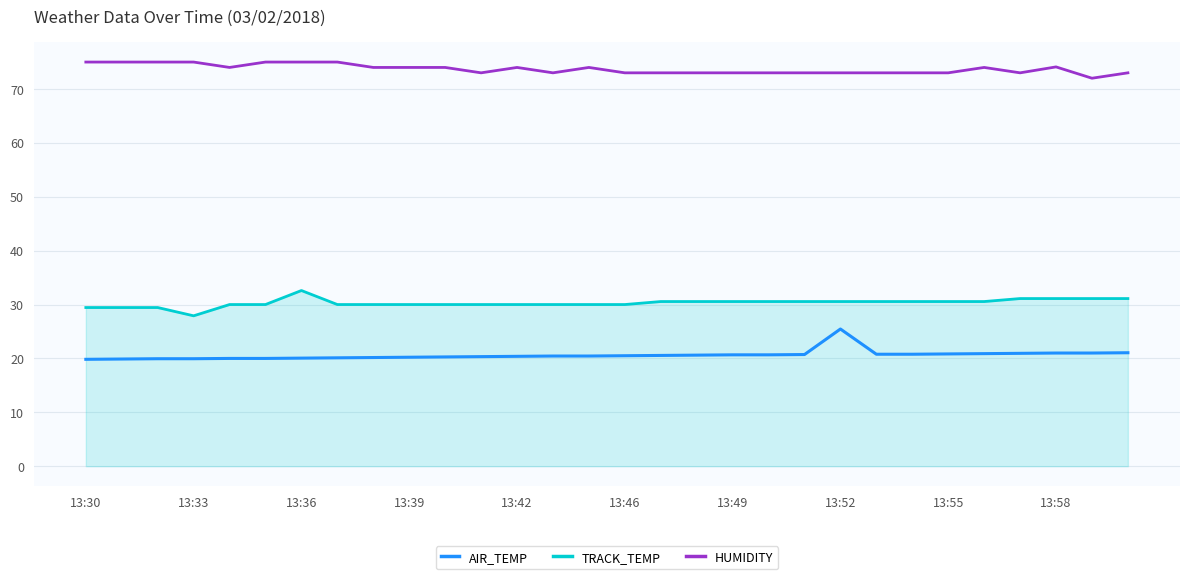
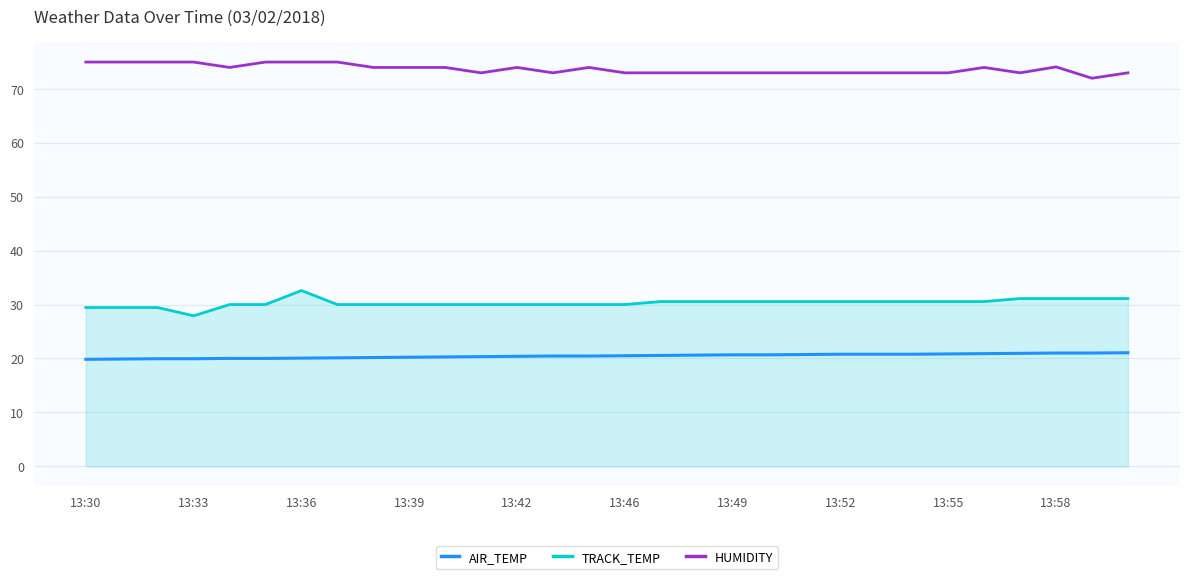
AIR_TEMP, 13:52: 25 -> 21
